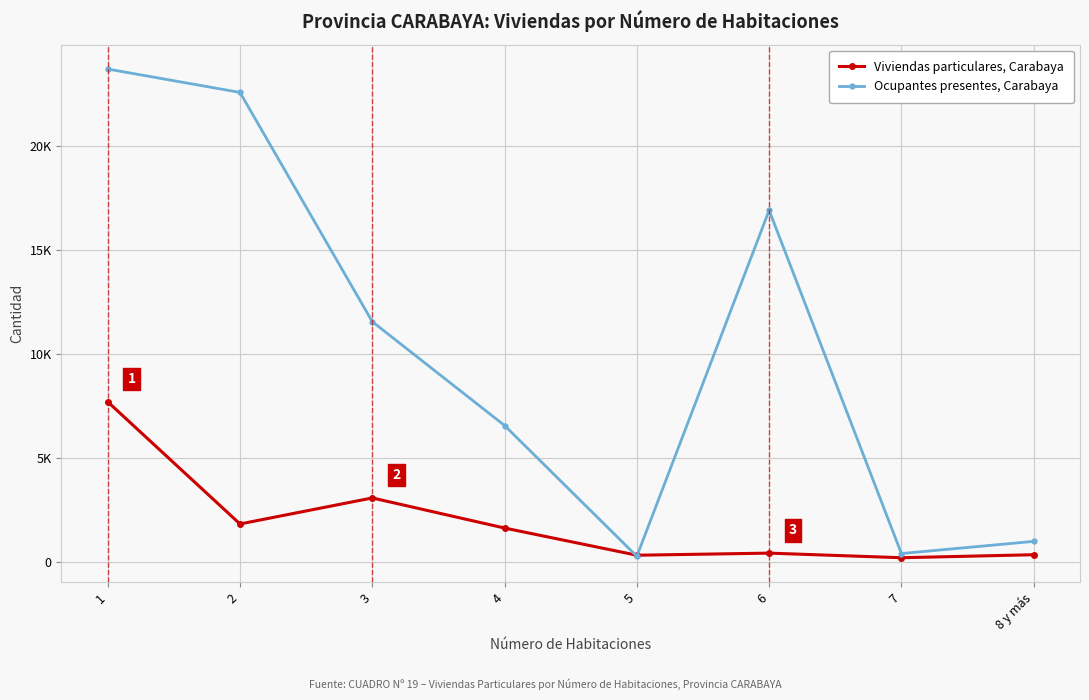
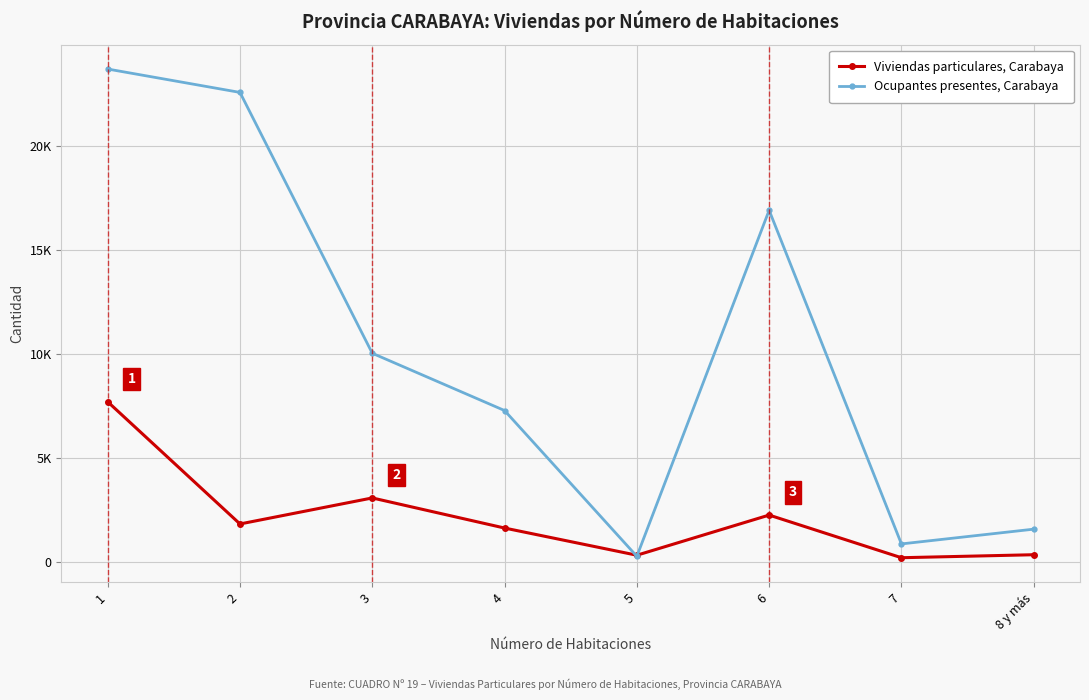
Ocupantes presentes, Carabaya, 3: 11500 -> 10000
Ocupantes presentes, Carabaya, 4: 6500 -> 7300
Viviendas particulares, Carabaya, 6: 400 -> 2200
Ocupantes presentes, Carabaya, 7: 400 -> 800
Ocupantes presentes, Carabaya, 8 y más: 1000 -> 1600
